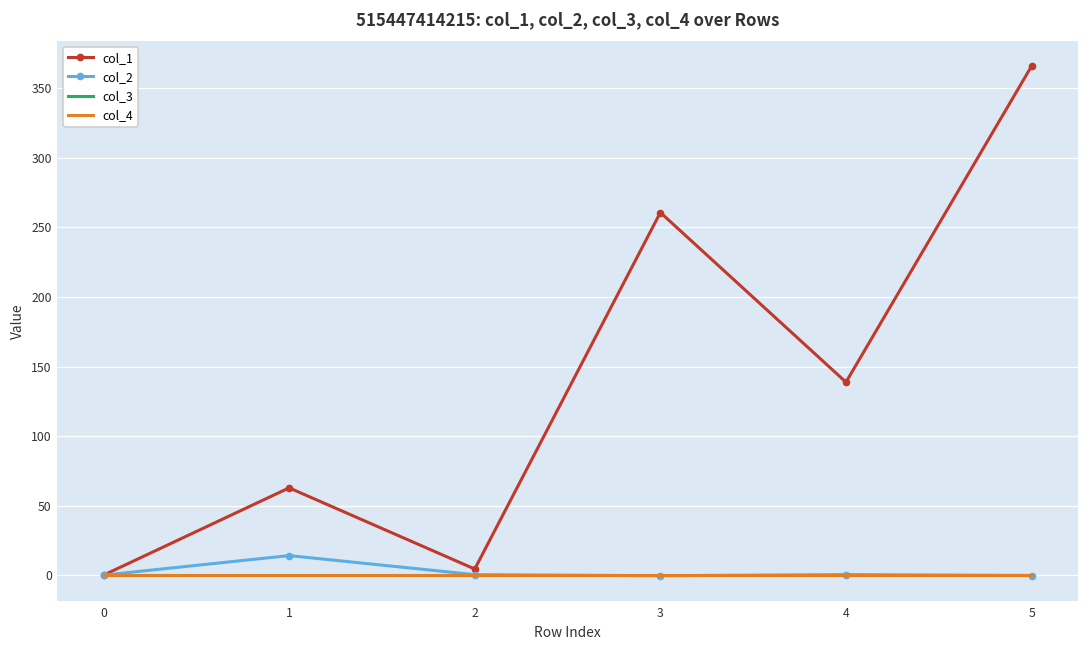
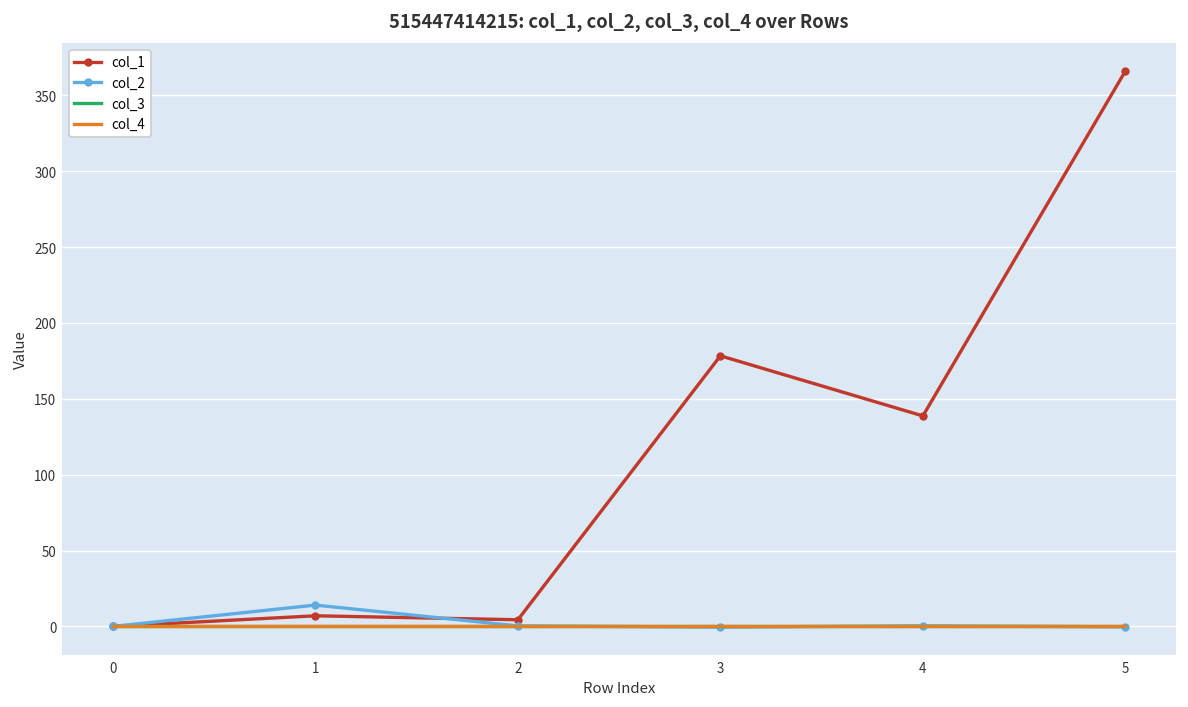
col_1, 1: 63 -> 7
col_1, 3: 261 -> 178
